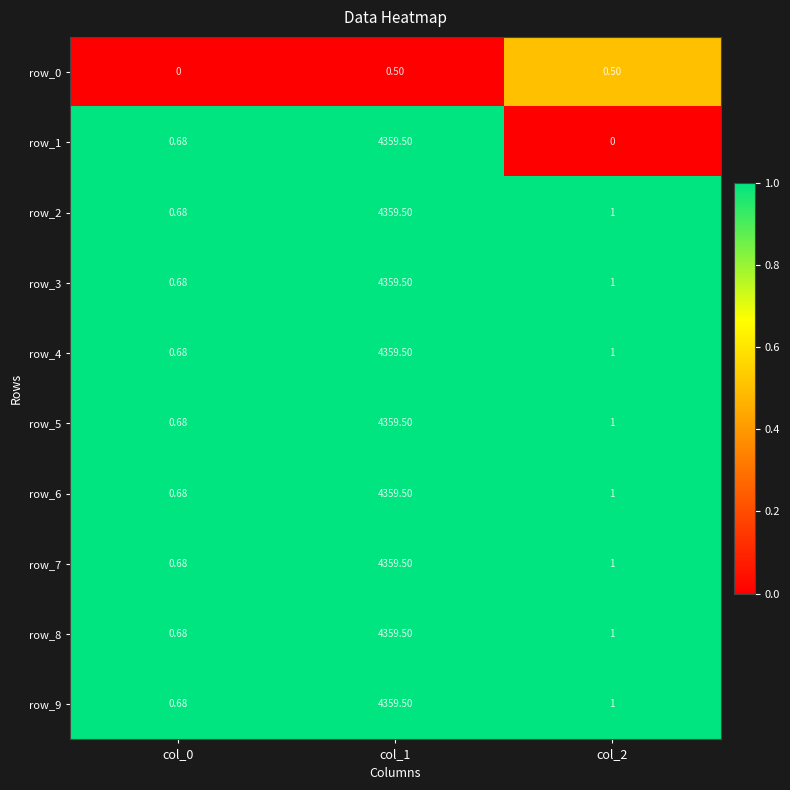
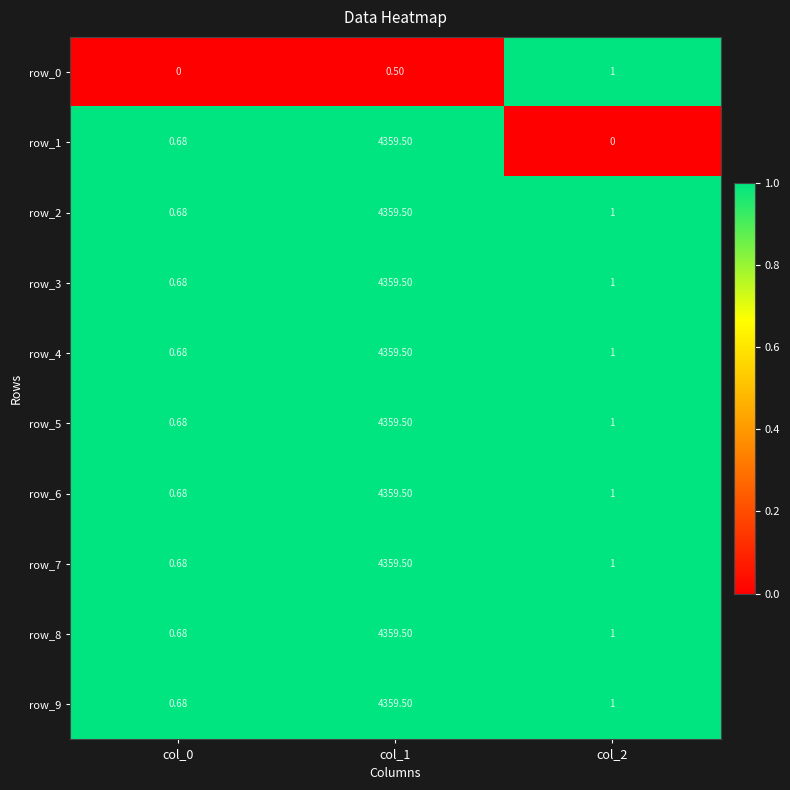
row_0, col_2: 0.50 -> 1
